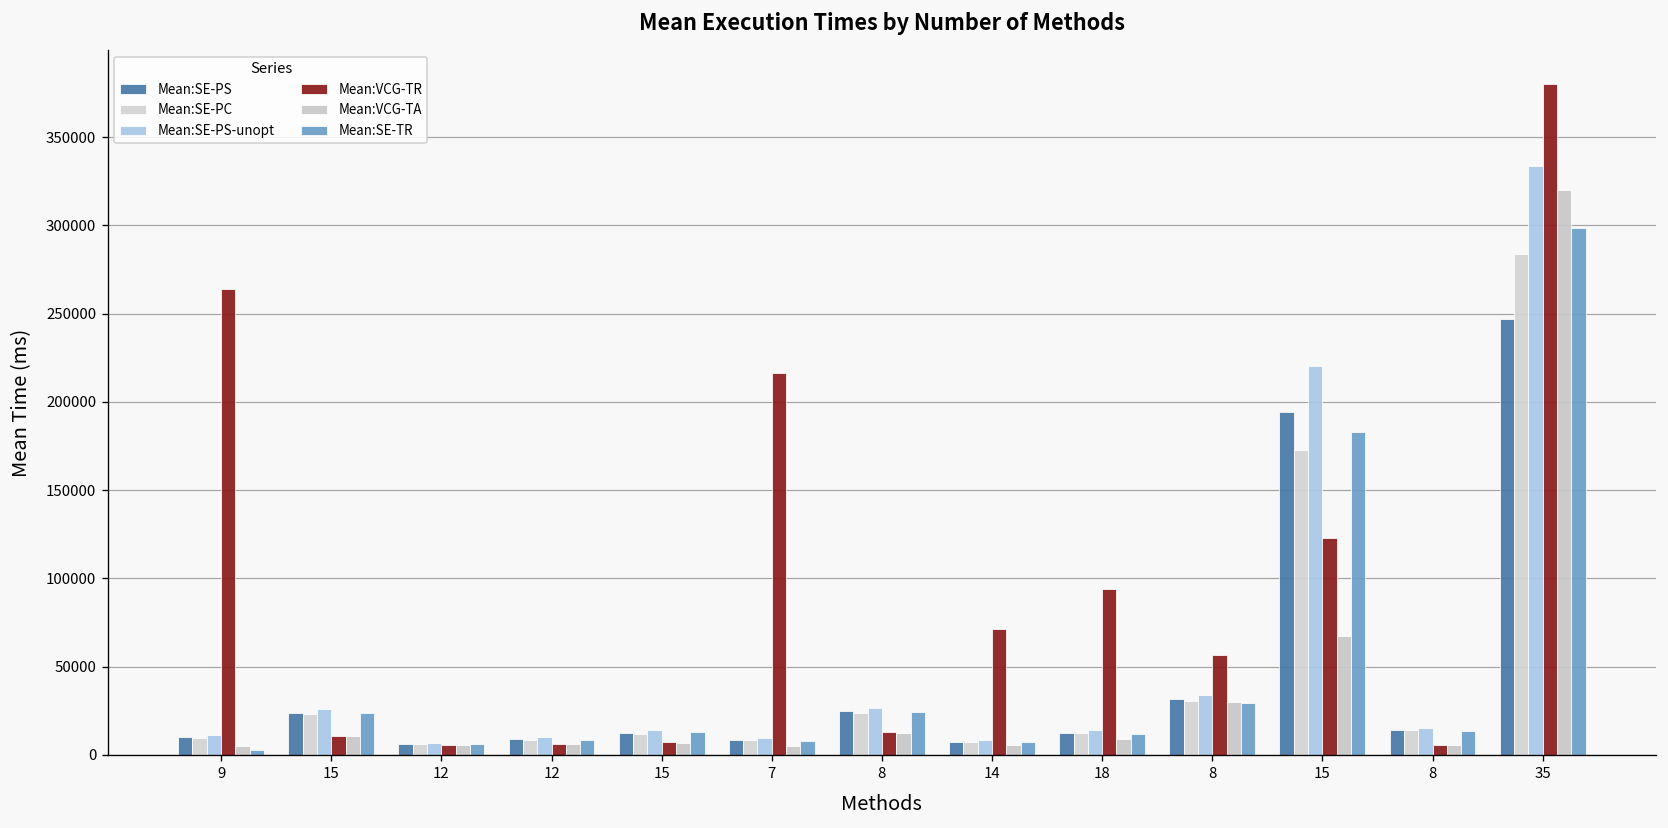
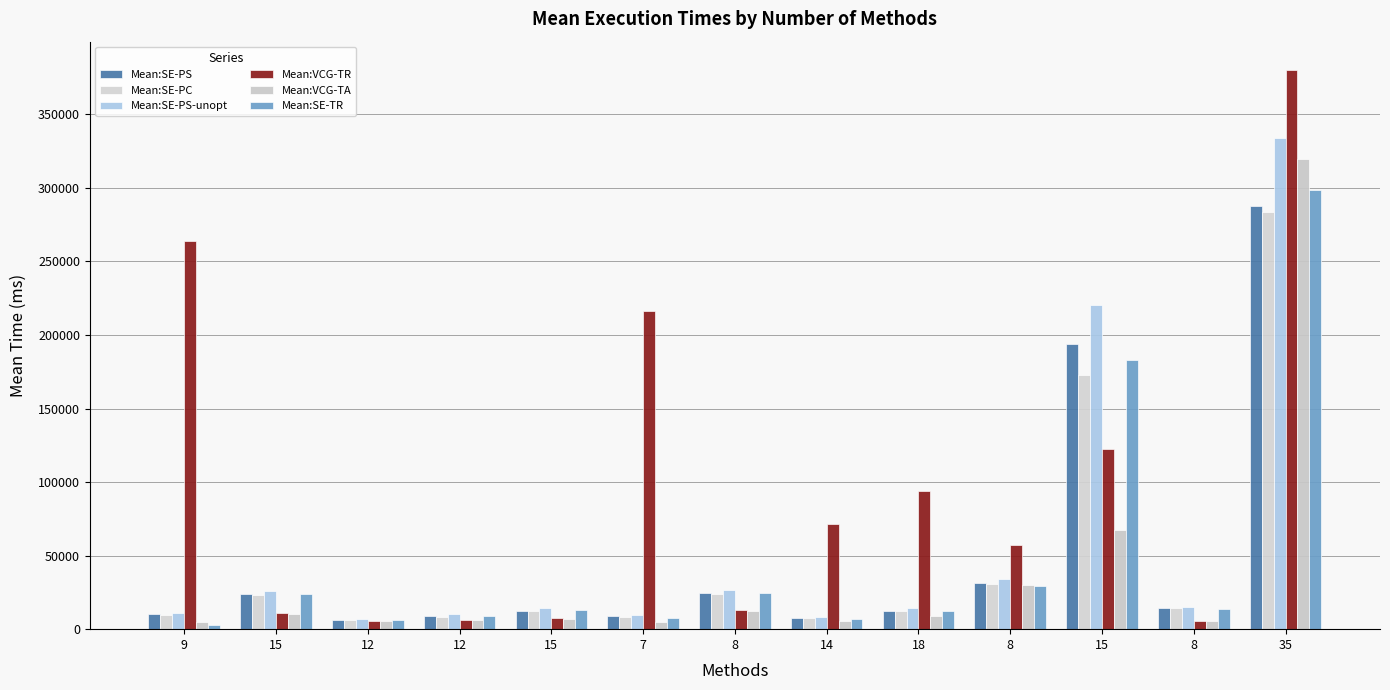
Mean:SE-PS, 35: 247000 -> 288000
